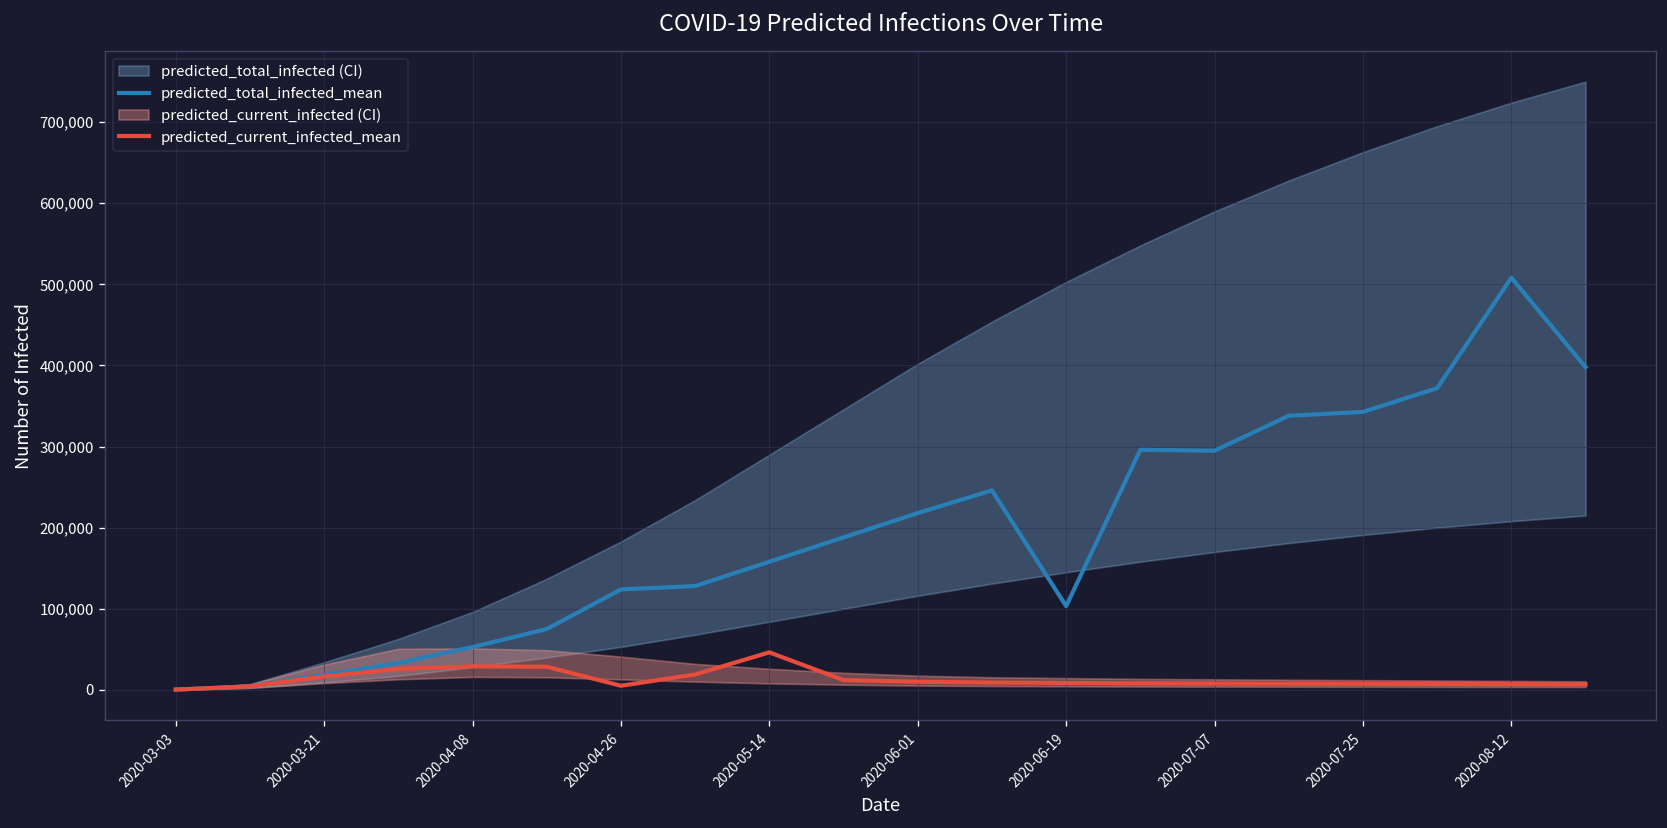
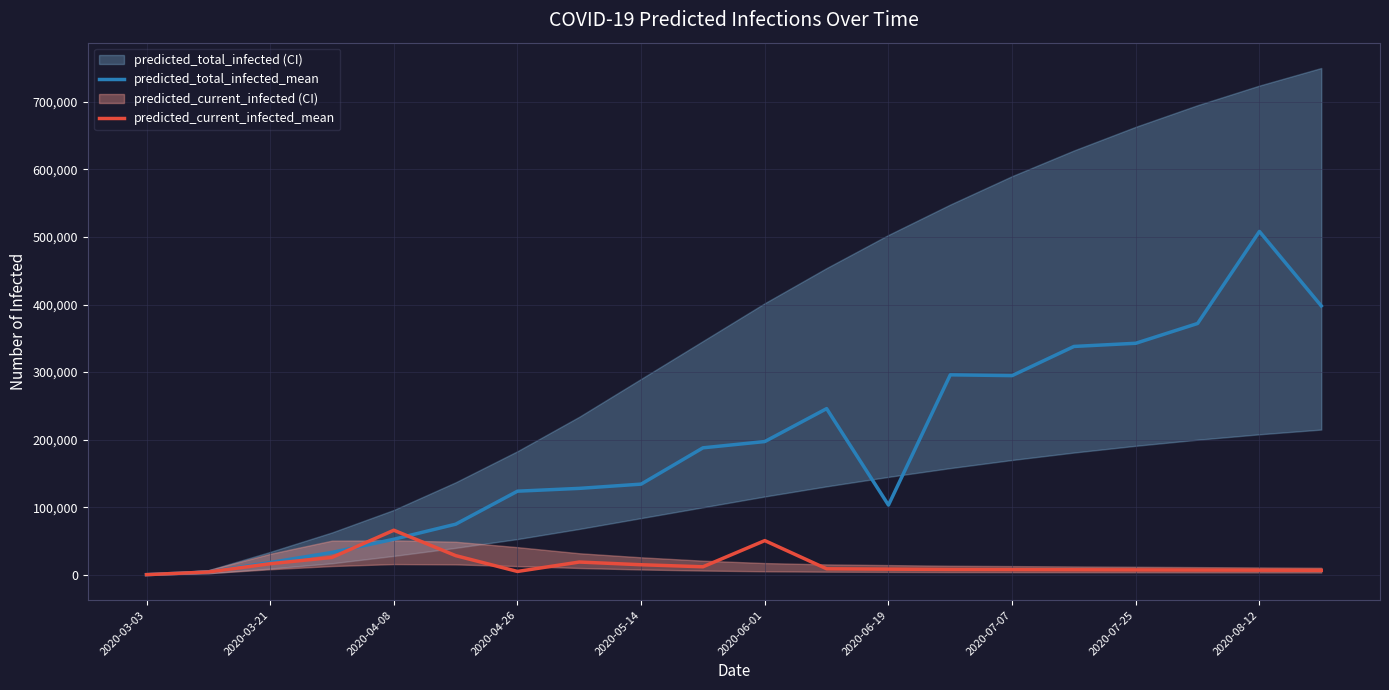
predicted_current_infected_mean, 2020-04-08: 30,000 -> 70,000
predicted_total_infected_mean, 2020-05-14: 160,000 -> 130,000
predicted_current_infected_mean, 2020-05-14: 50,000 -> 20,000
predicted_total_infected_mean, 2020-06-01: 220,000 -> 200,000
predicted_current_infected_mean, 2020-06-01: 10,000 -> 50,000
